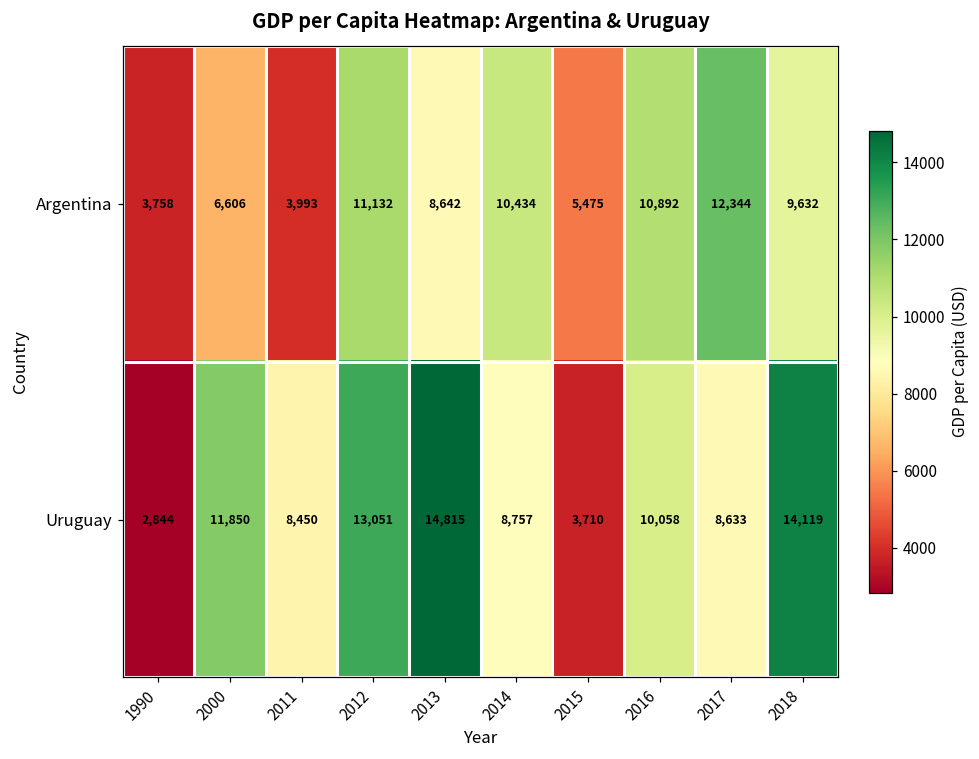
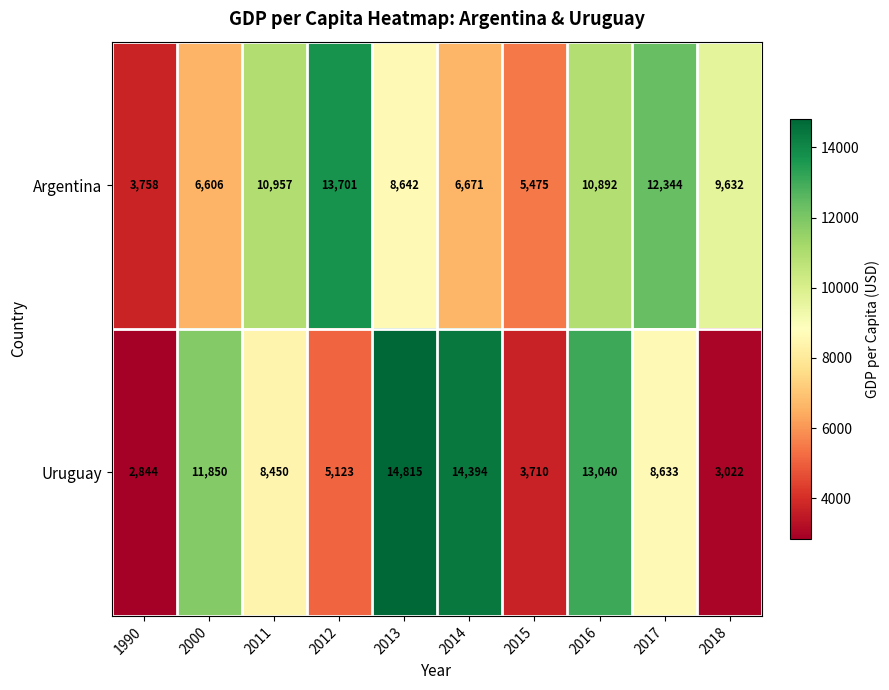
Argentina, 2011: 3,993 -> 10,957
Argentina, 2012: 11,132 -> 13,701
Argentina, 2014: 10,434 -> 6,671
Uruguay, 2012: 13,051 -> 5,123
Uruguay, 2014: 8,757 -> 14,394
Uruguay, 2016: 10,058 -> 13,040
Uruguay, 2018: 14,119 -> 3,022
